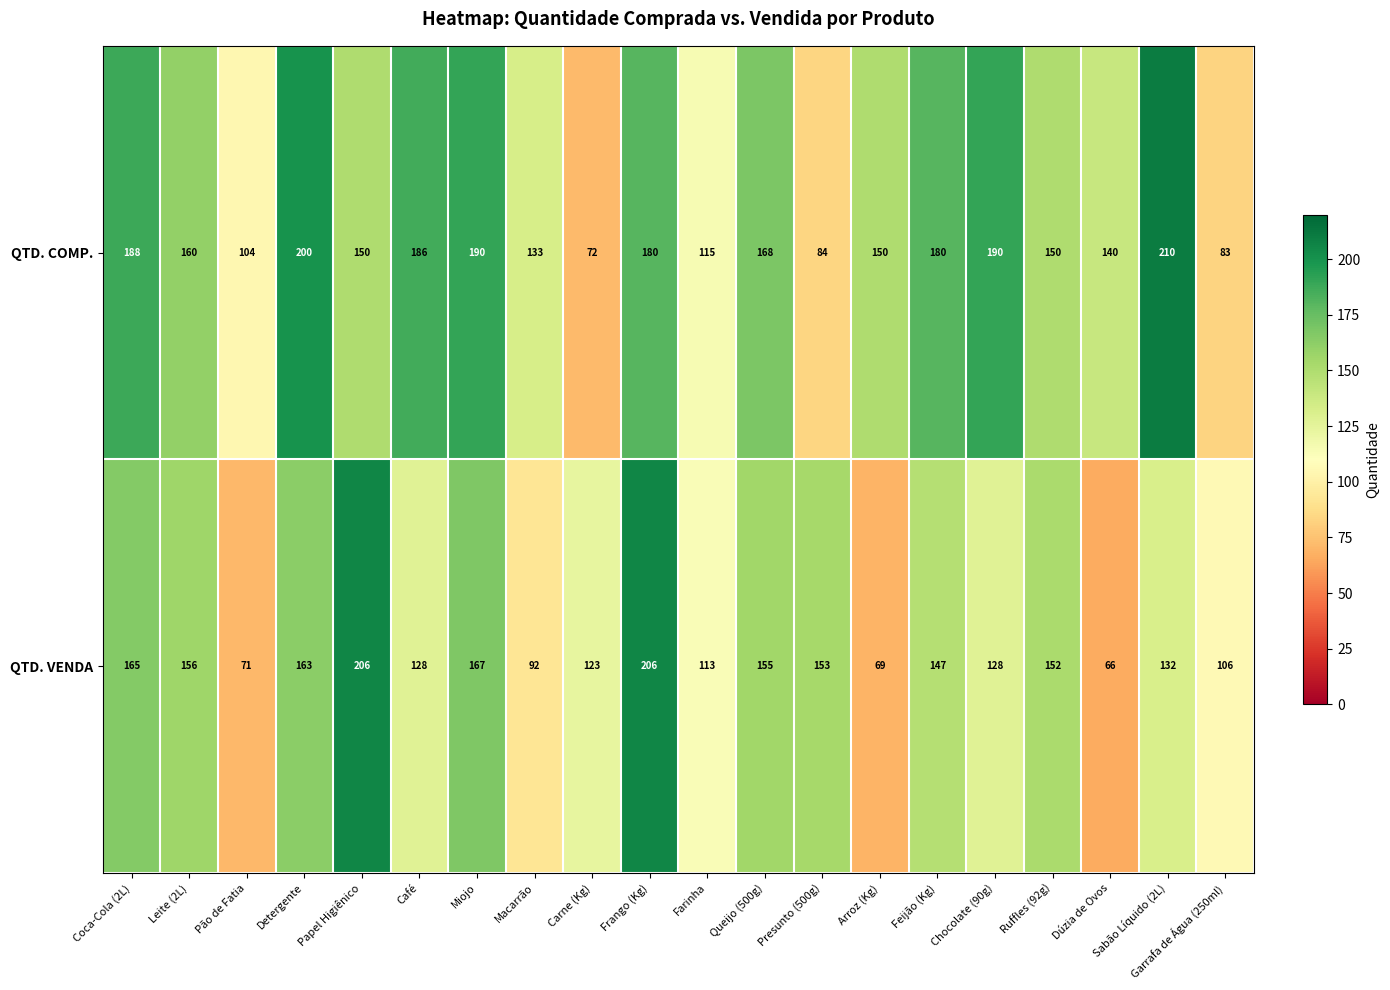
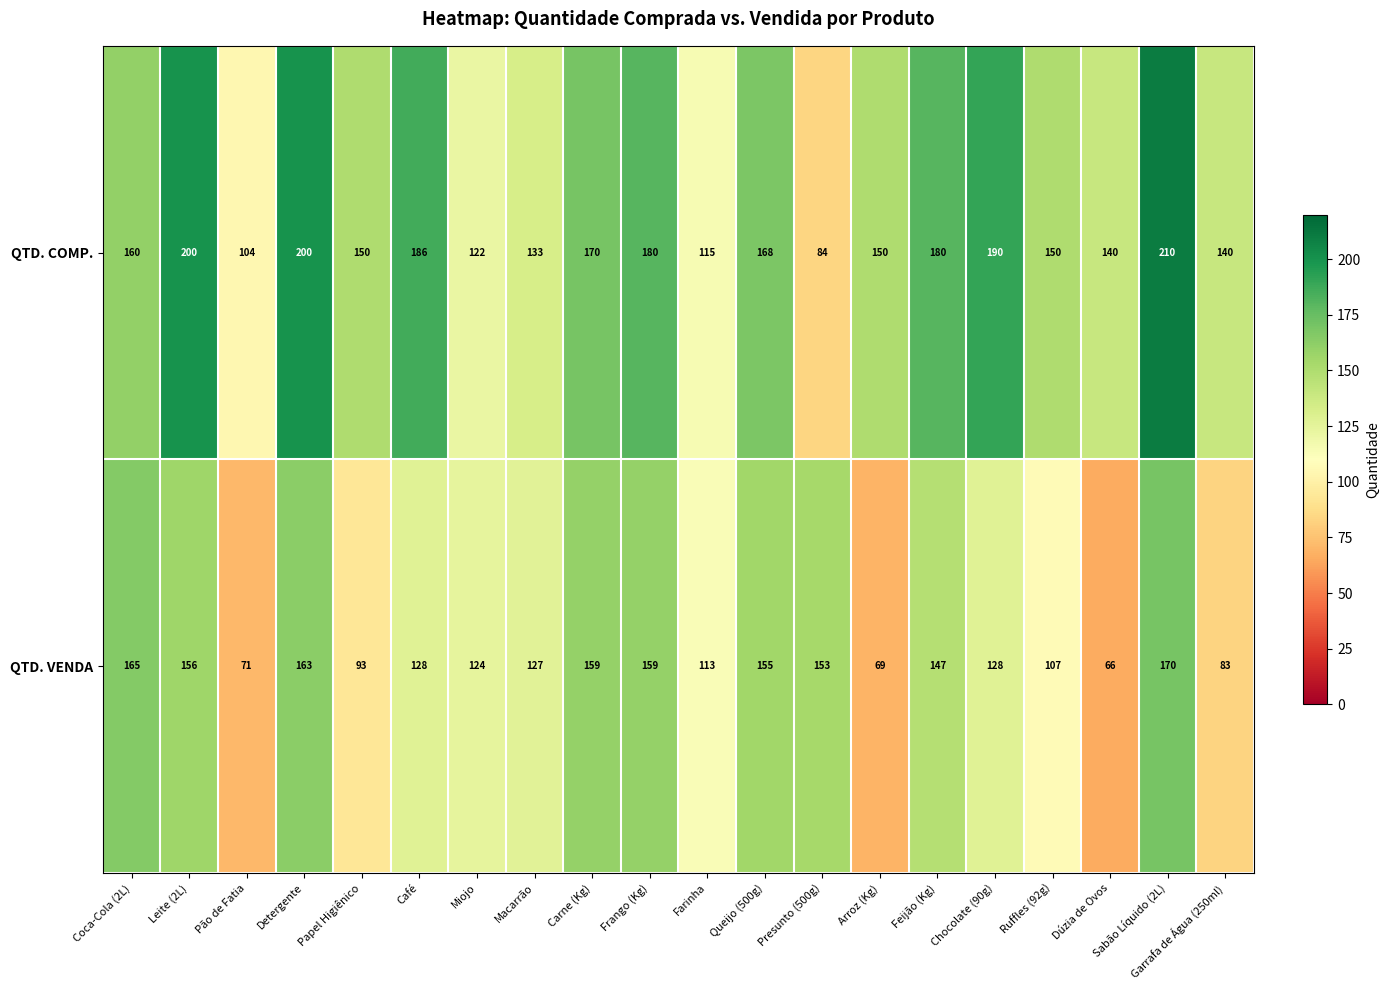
QTD. COMP., Coca-Cola (2L): 188 -> 160
QTD. COMP., Leite (2L): 160 -> 200
QTD. COMP., Miojo: 190 -> 122
QTD. COMP., Carne (Kg): 72 -> 170
QTD. COMP., Garrafa de Água (250ml): 83 -> 140
QTD. VENDA, Papel Higiênico: 206 -> 93
QTD. VENDA, Miojo: 167 -> 124
QTD. VENDA, Macarrão: 92 -> 127
QTD. VENDA, Carne (Kg): 123 -> 159
QTD. VENDA, Frango (Kg): 206 -> 159
QTD. VENDA, Ruffles (92g): 152 -> 107
QTD. VENDA, Sabão Líquido (2L): 132 -> 170
QTD. VENDA, Garrafa de Água (250ml): 106 -> 83
